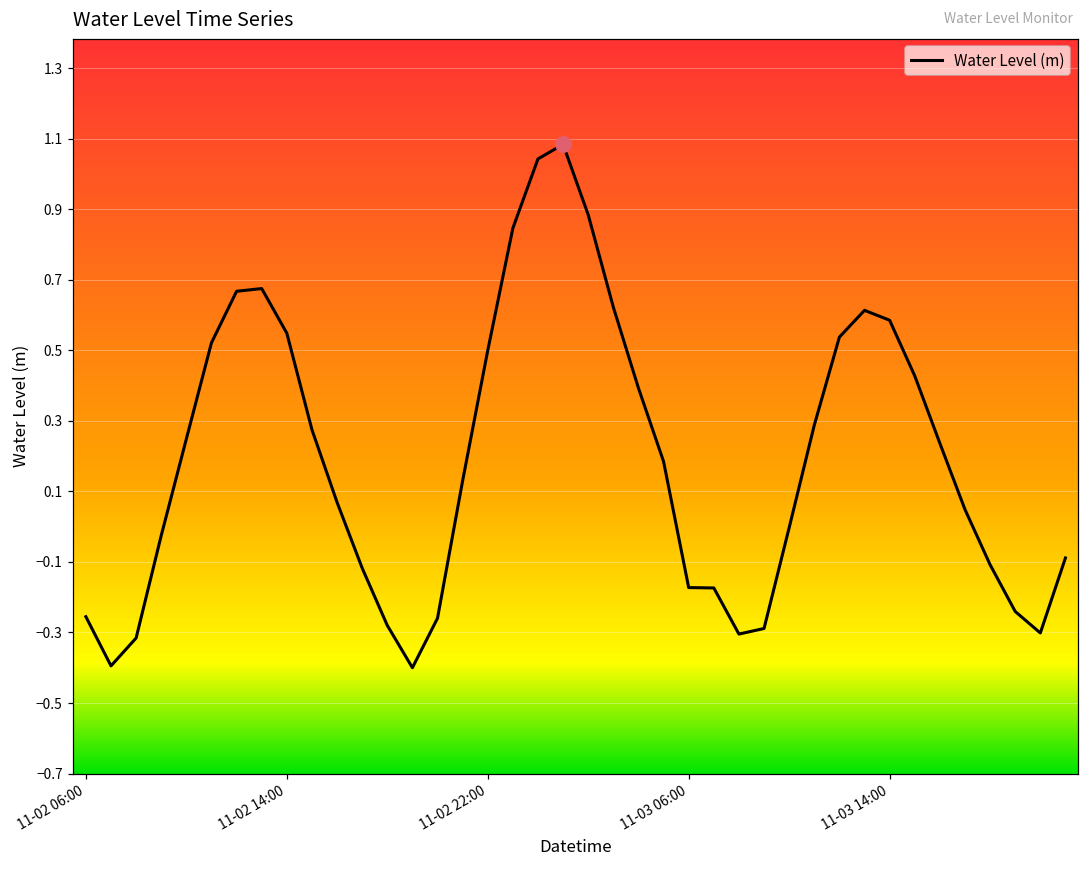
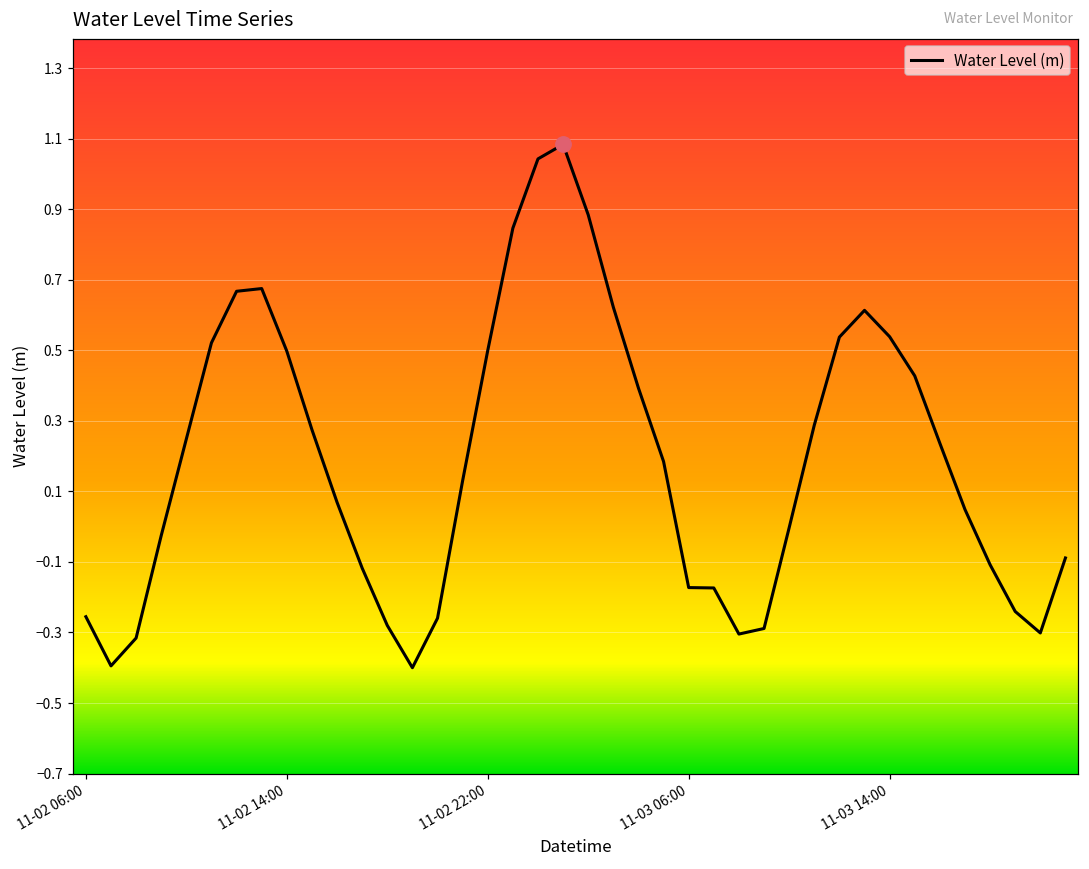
Water Level (m), 11-02 14:00: 0.55 -> 0.50
Water Level (m), 11-03 14:00: 0.59 -> 0.54
